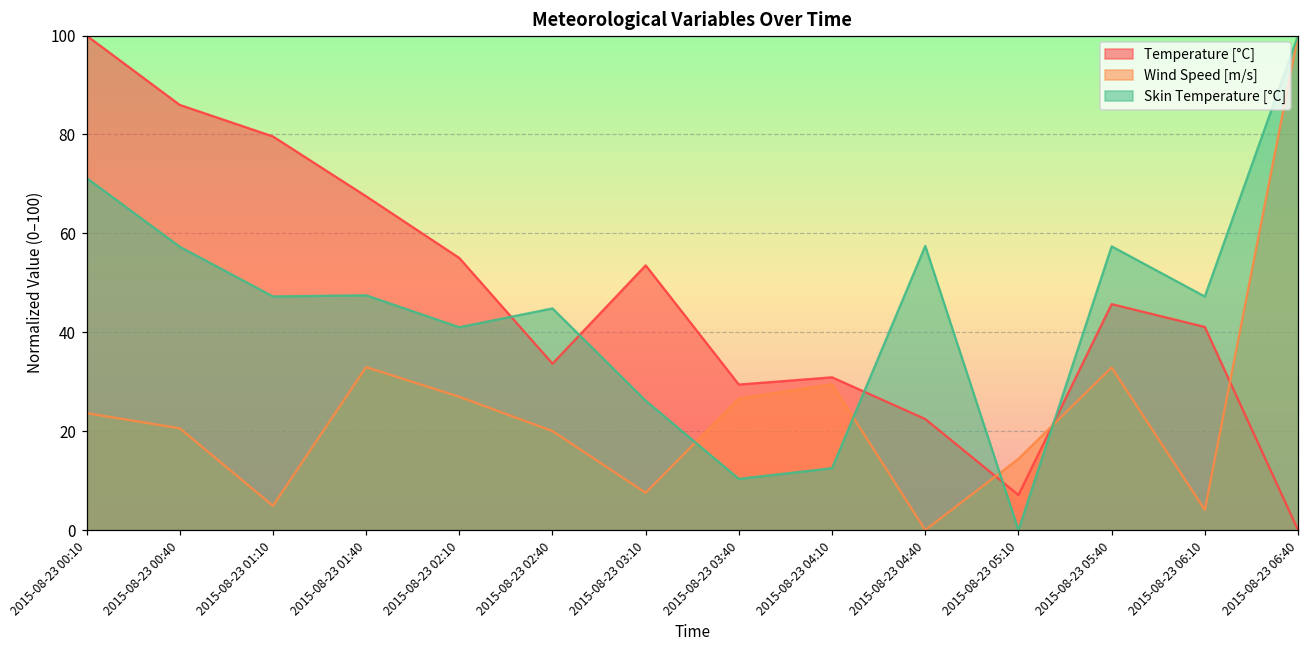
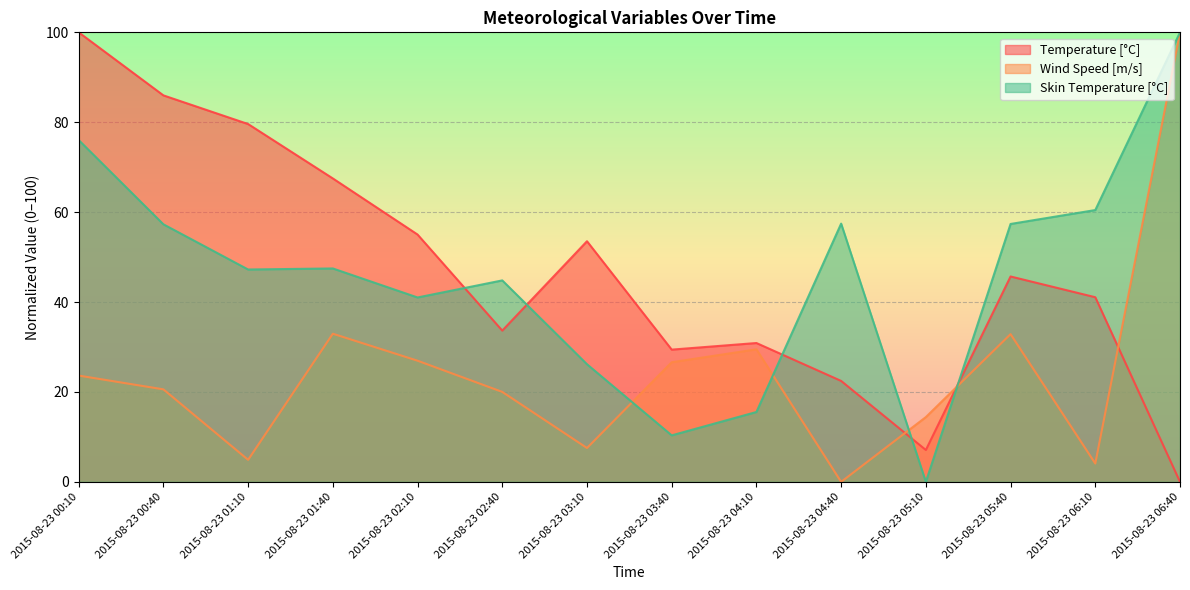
Skin Temperature [°C], 2015-08-23 00:10: 71 -> 76
Skin Temperature [°C], 2015-08-23 04:10: 13 -> 16
Skin Temperature [°C], 2015-08-23 06:10: 47 -> 60
